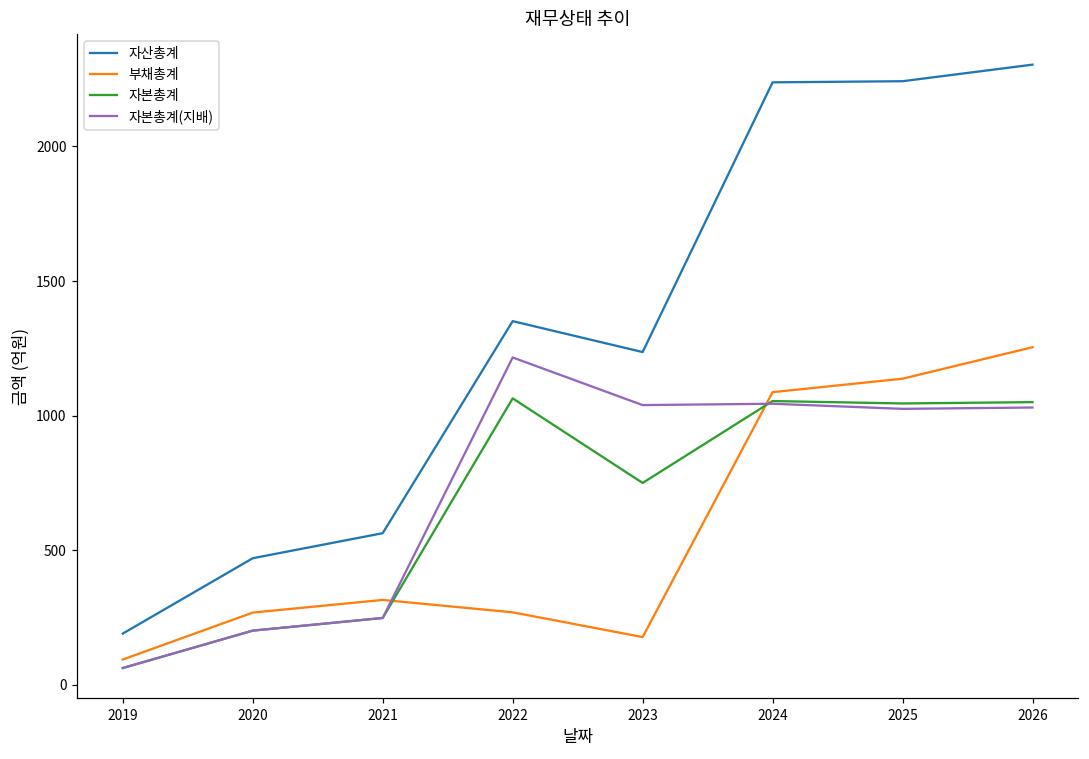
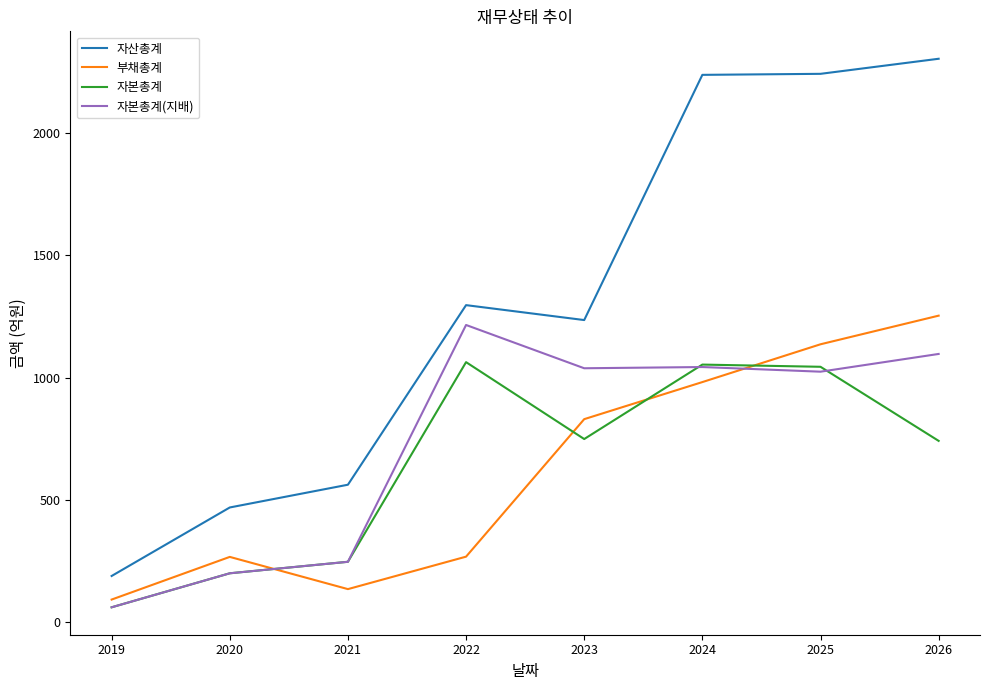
부채총계, 2021: 320 -> 140
자산총계, 2022: 1350 -> 1300
부채총계, 2023: 180 -> 830
부채총계, 2024: 1090 -> 980
자본총계, 2026: 1050 -> 740
자본총계(지배), 2026: 1030 -> 1100
